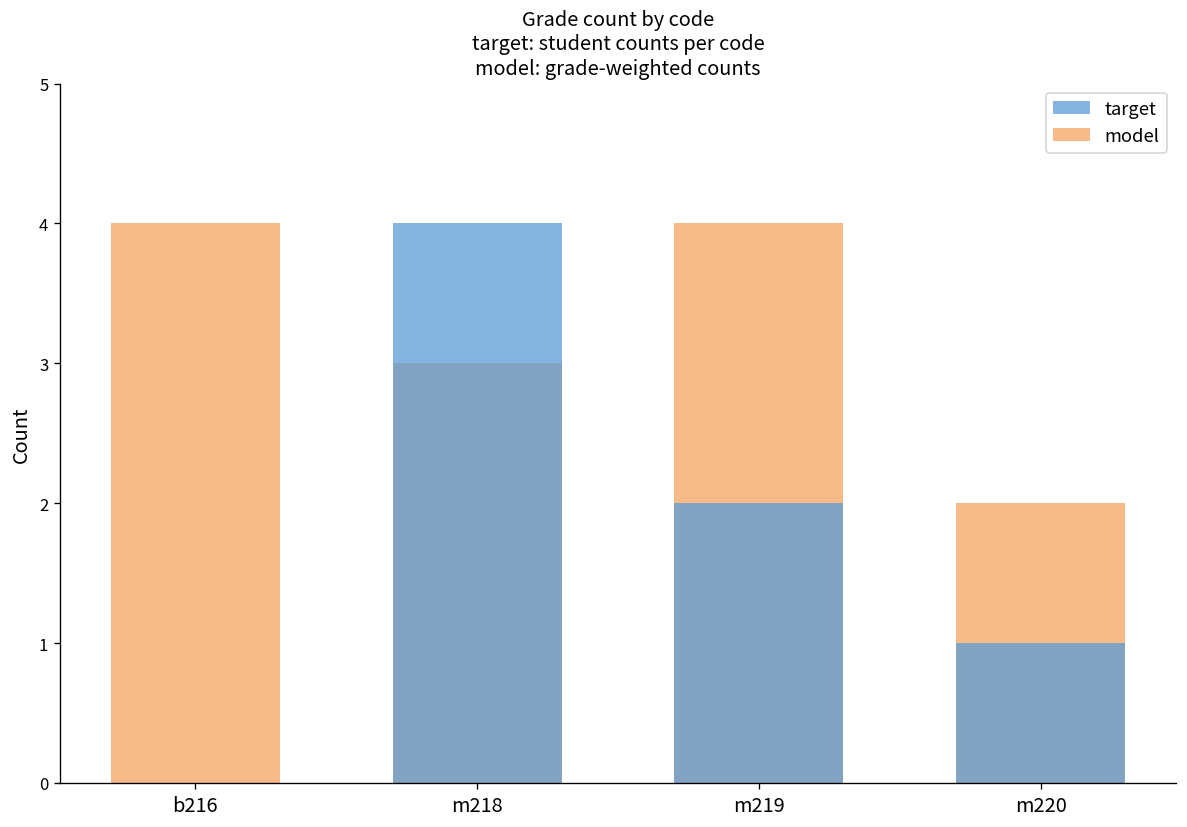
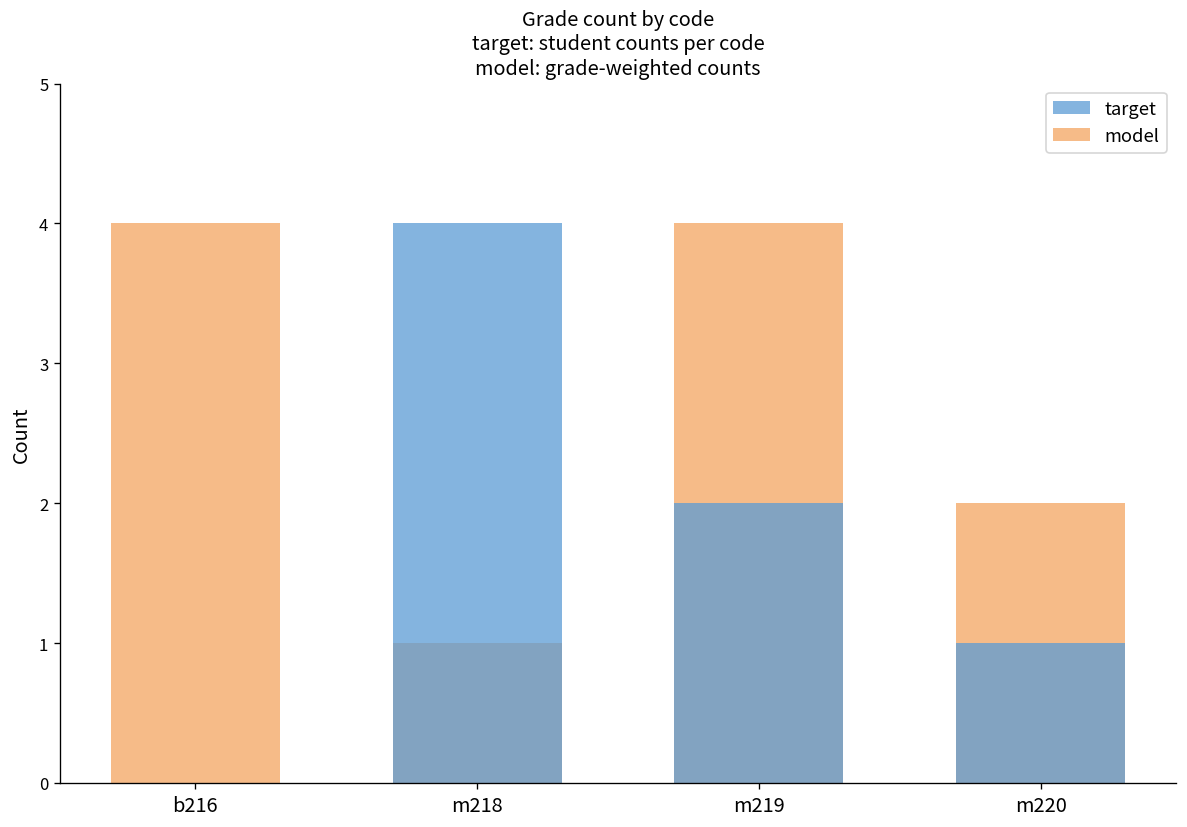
model, m218: 3 -> 1
